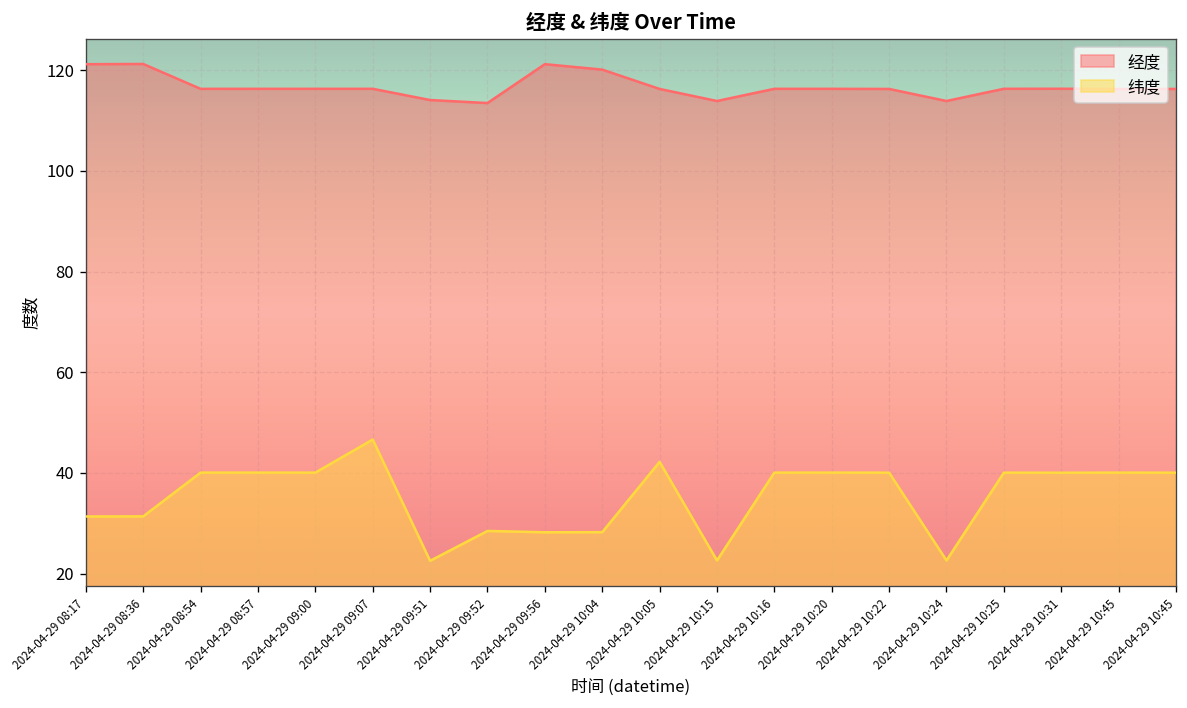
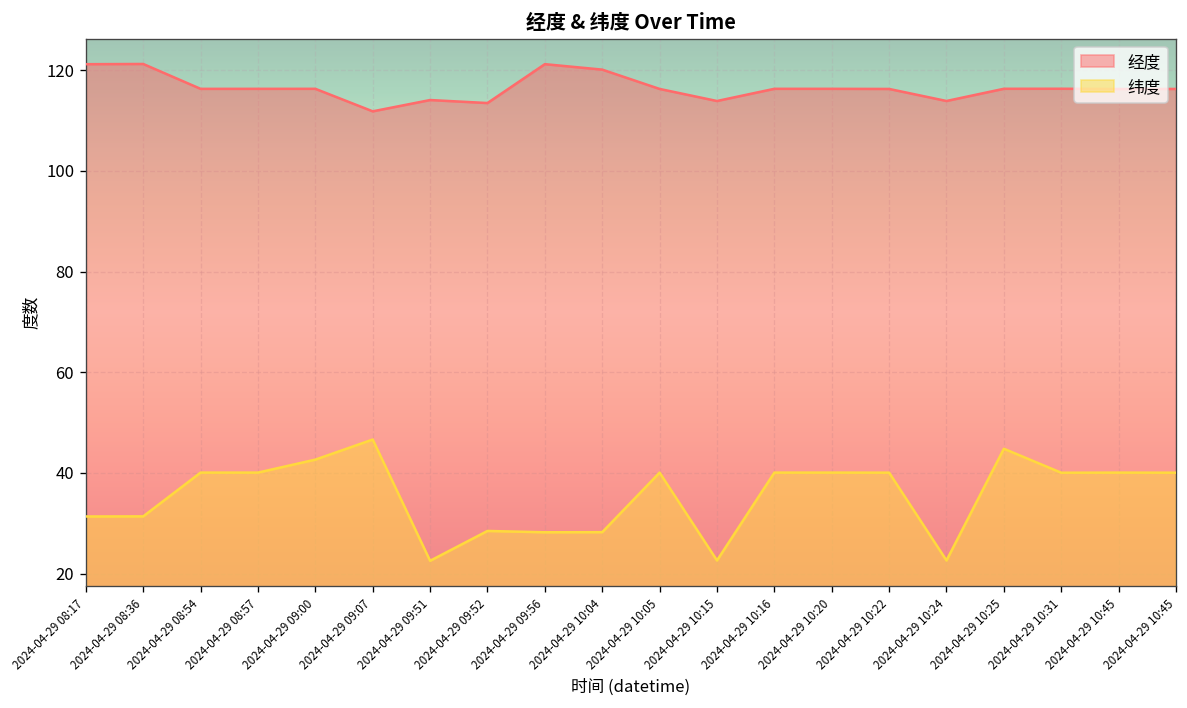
纬度, 2024-04-29 09:00: 40 -> 43
经度, 2024-04-29 09:07: 116 -> 112
纬度, 2024-04-29 10:05: 42 -> 40
纬度, 2024-04-29 10:25: 40 -> 45
